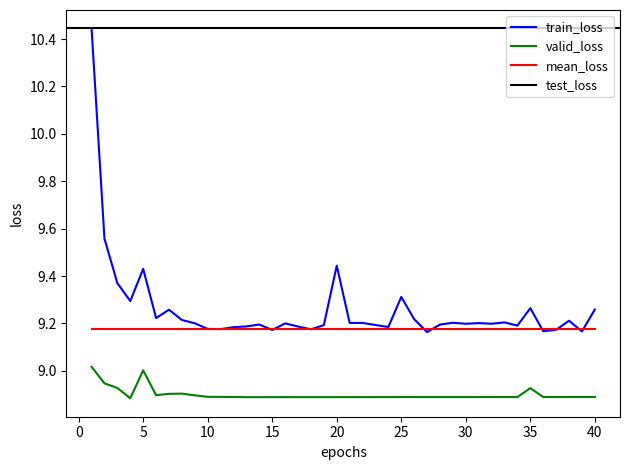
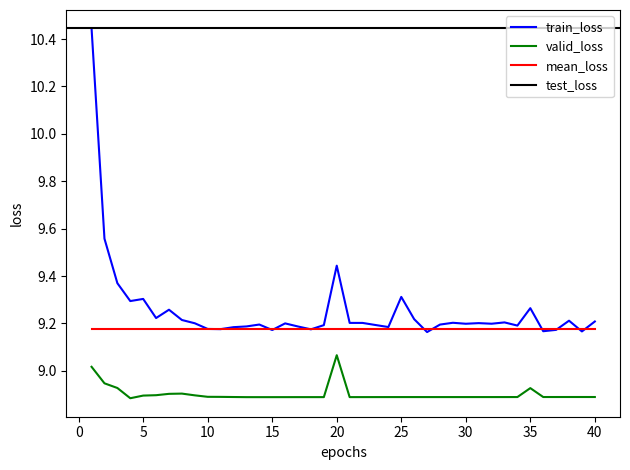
train_loss, 5: 9.43 -> 9.30
valid_loss, 5: 9.00 -> 8.90
valid_loss, 20: 8.89 -> 9.07
train_loss, 40: 9.26 -> 9.21
